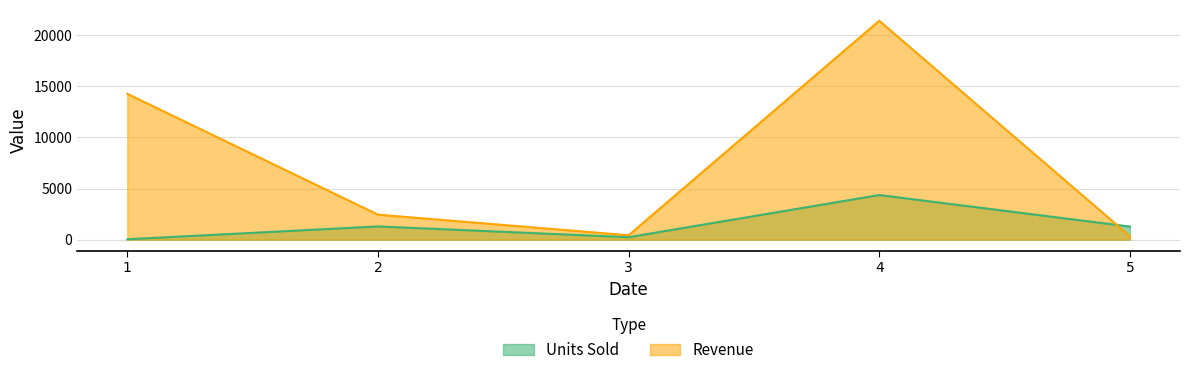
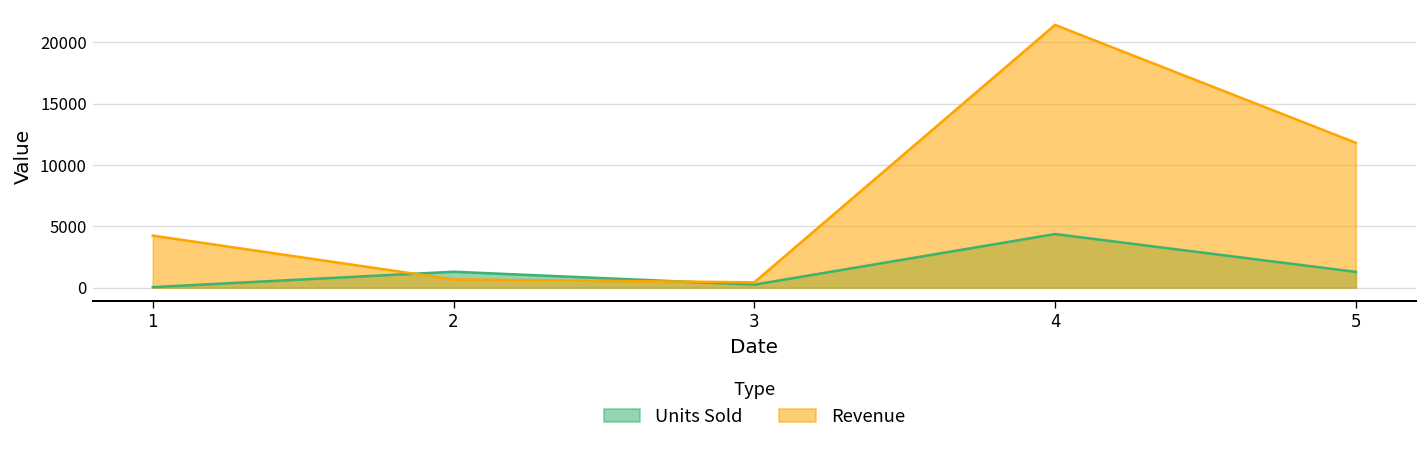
Revenue, 1: 14300 -> 4200
Revenue, 2: 2400 -> 700
Revenue, 5: 300 -> 11800
